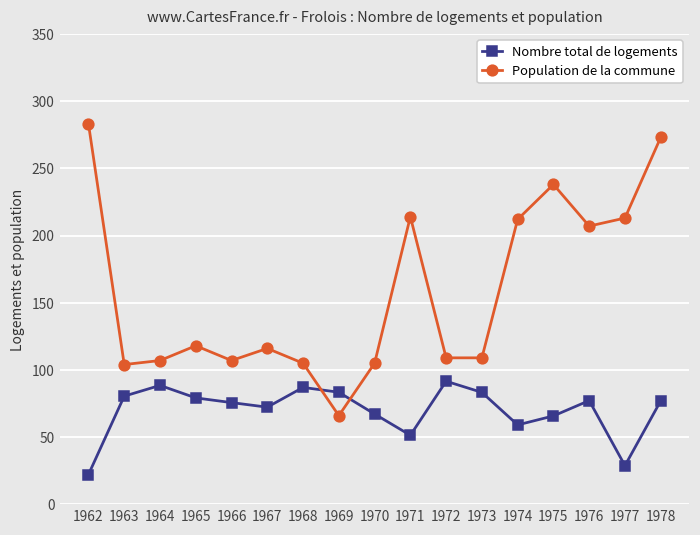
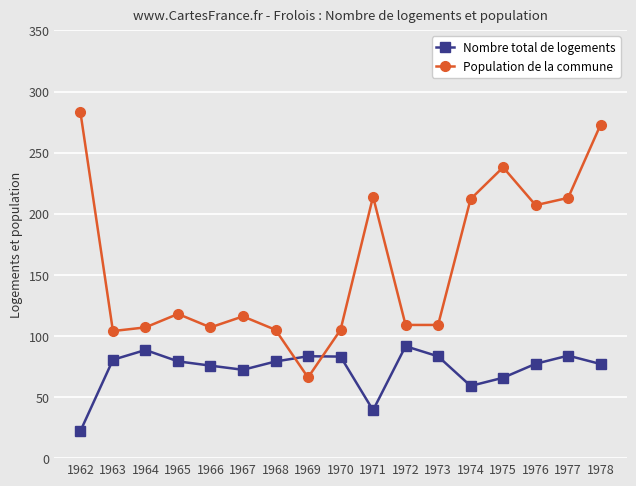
Nombre total de logements, 1968: 87 -> 79
Nombre total de logements, 1970: 67 -> 83
Nombre total de logements, 1971: 51 -> 39
Nombre total de logements, 1977: 29 -> 84
